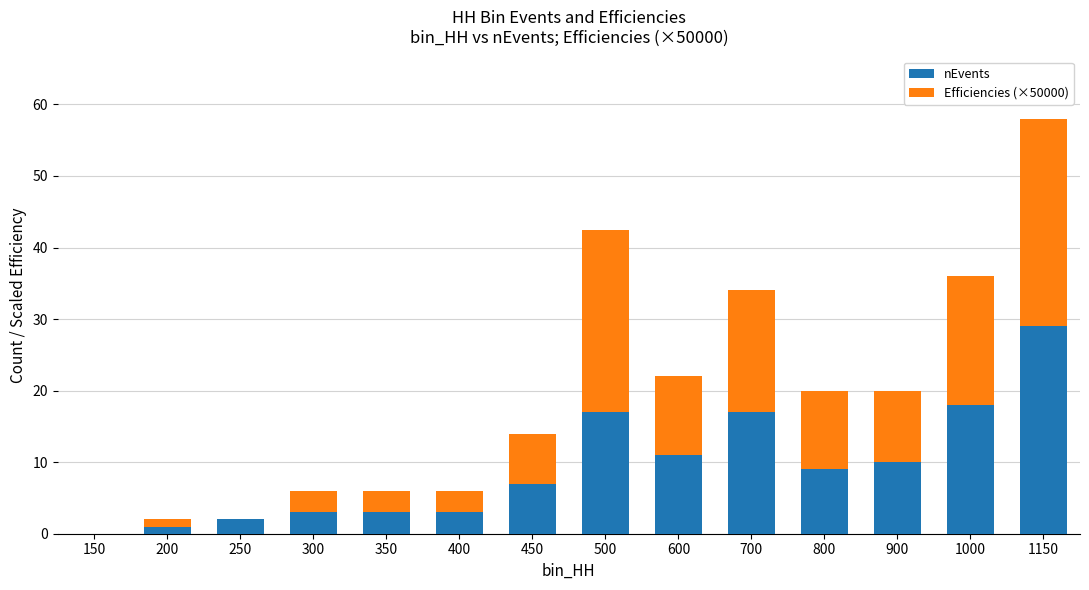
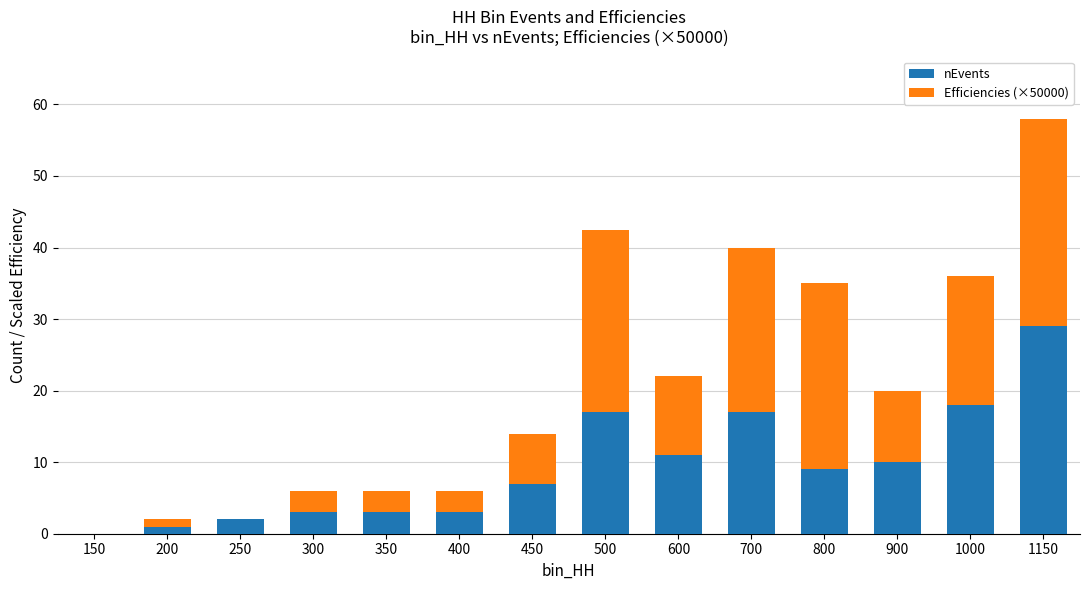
Efficiencies (×50000), 700: 17 -> 23
Efficiencies (×50000), 800: 11 -> 26
